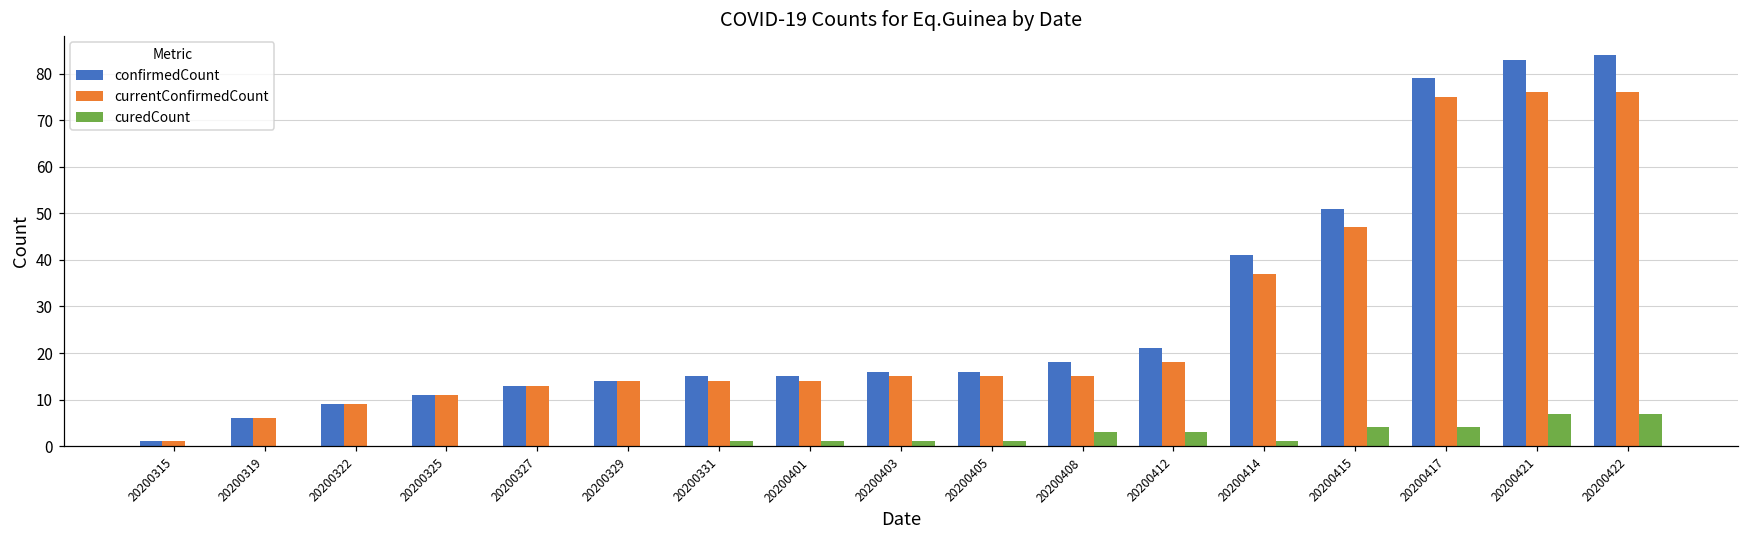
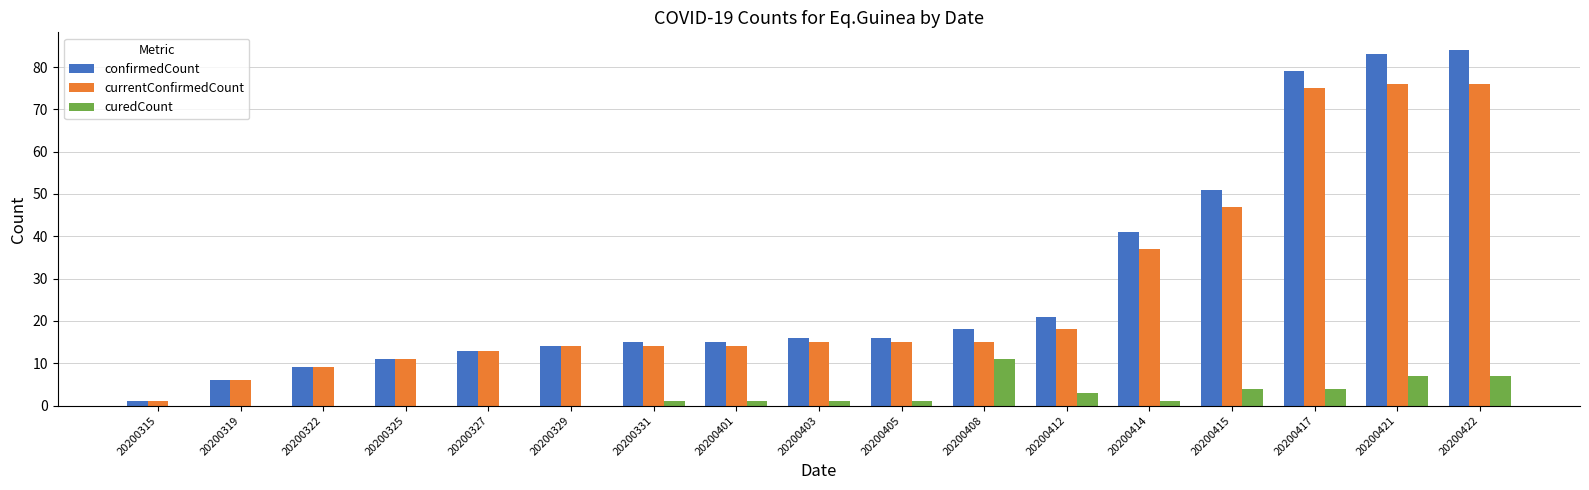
curedCount, 20200408: 3 -> 11
